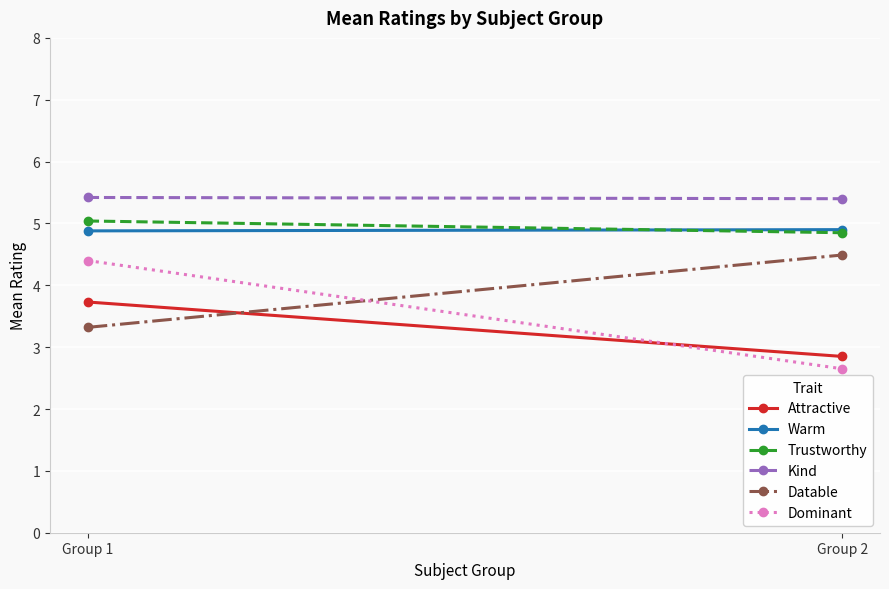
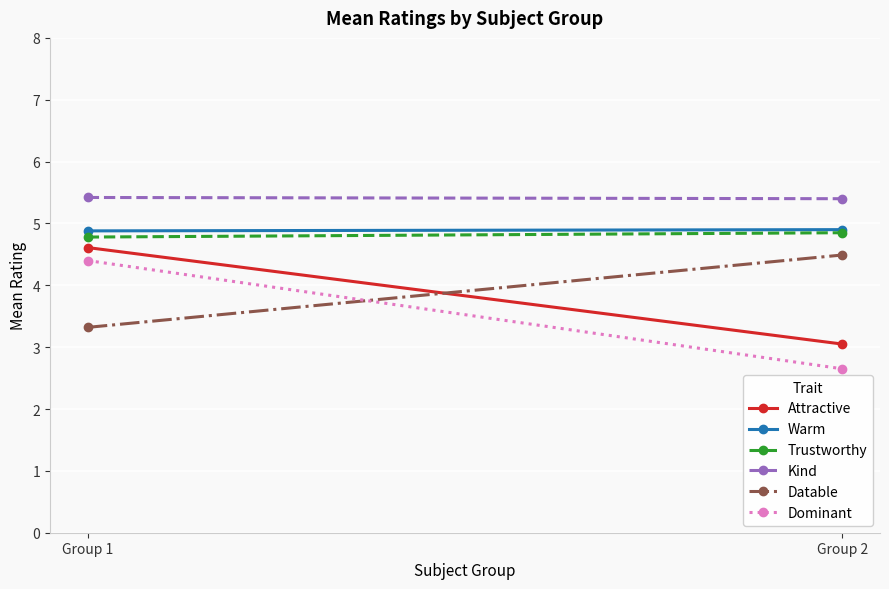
Attractive, Group 1: 3.7 -> 4.6
Trustworthy, Group 1: 5.0 -> 4.8
Attractive, Group 2: 2.9 -> 3.1
